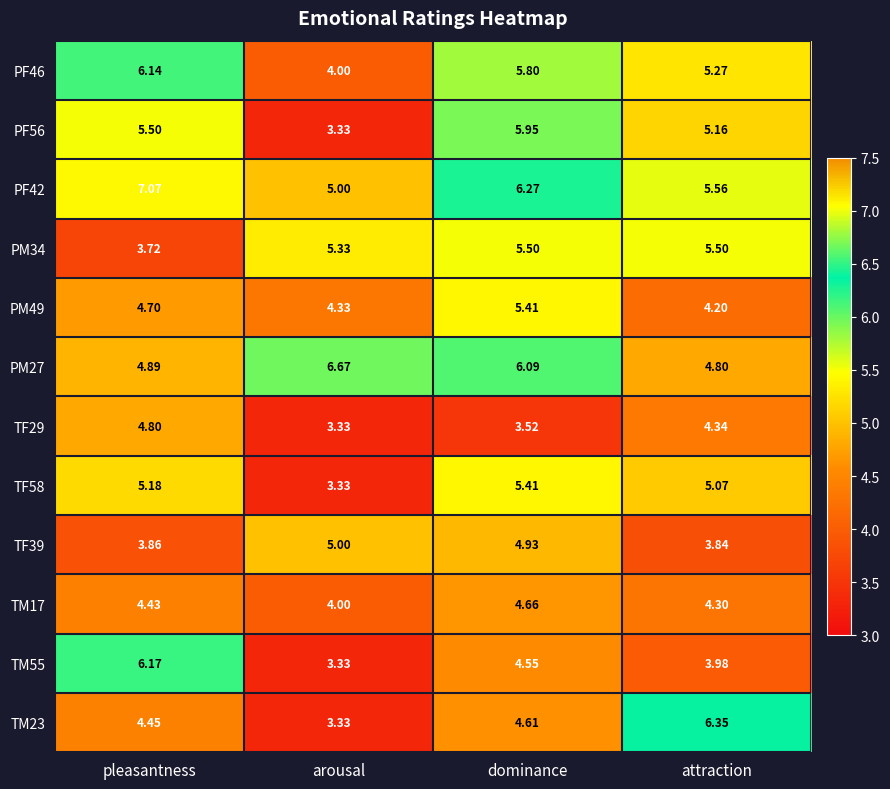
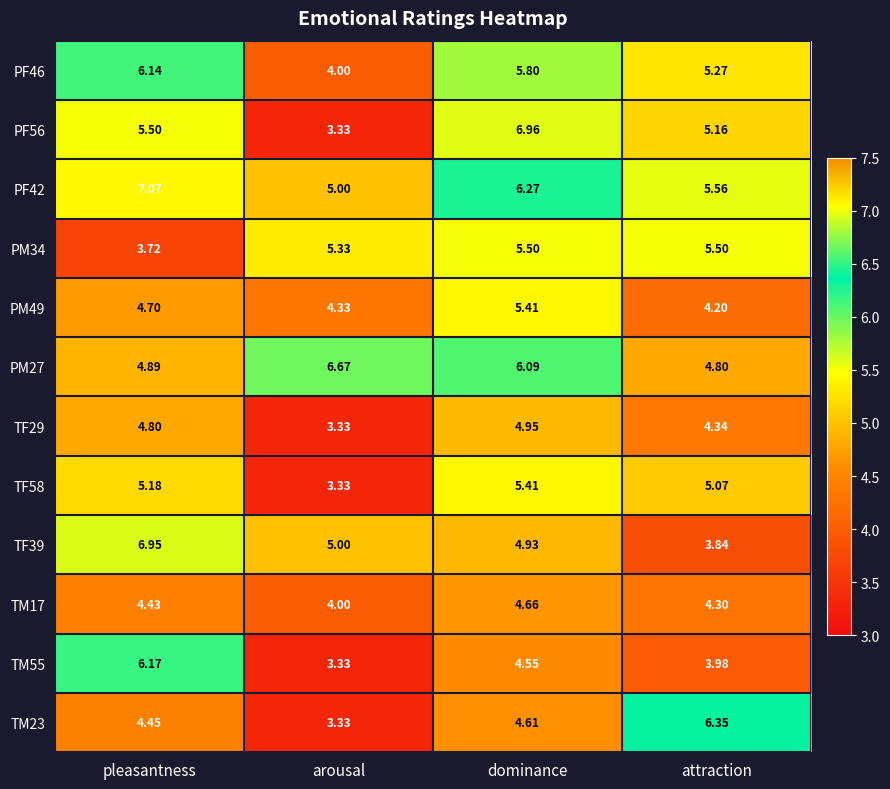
PF56, dominance: 5.95 -> 6.96
TF29, dominance: 3.52 -> 4.95
TF39, pleasantness: 3.86 -> 6.95
